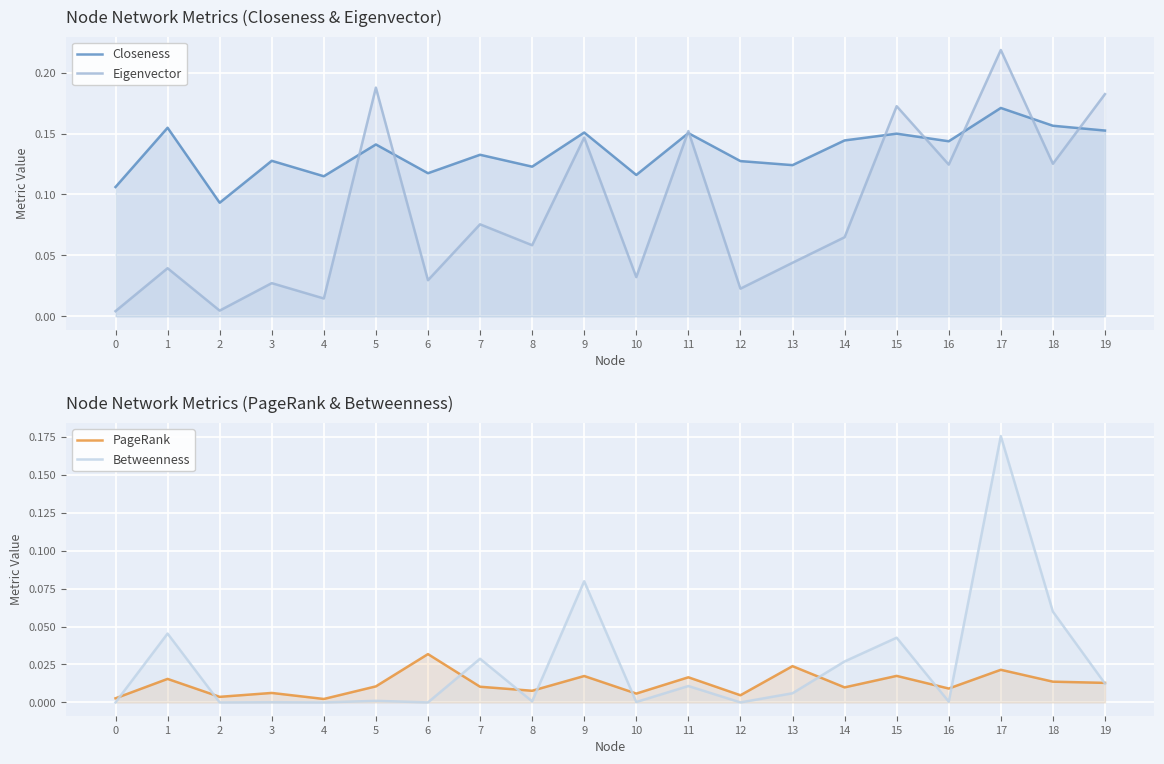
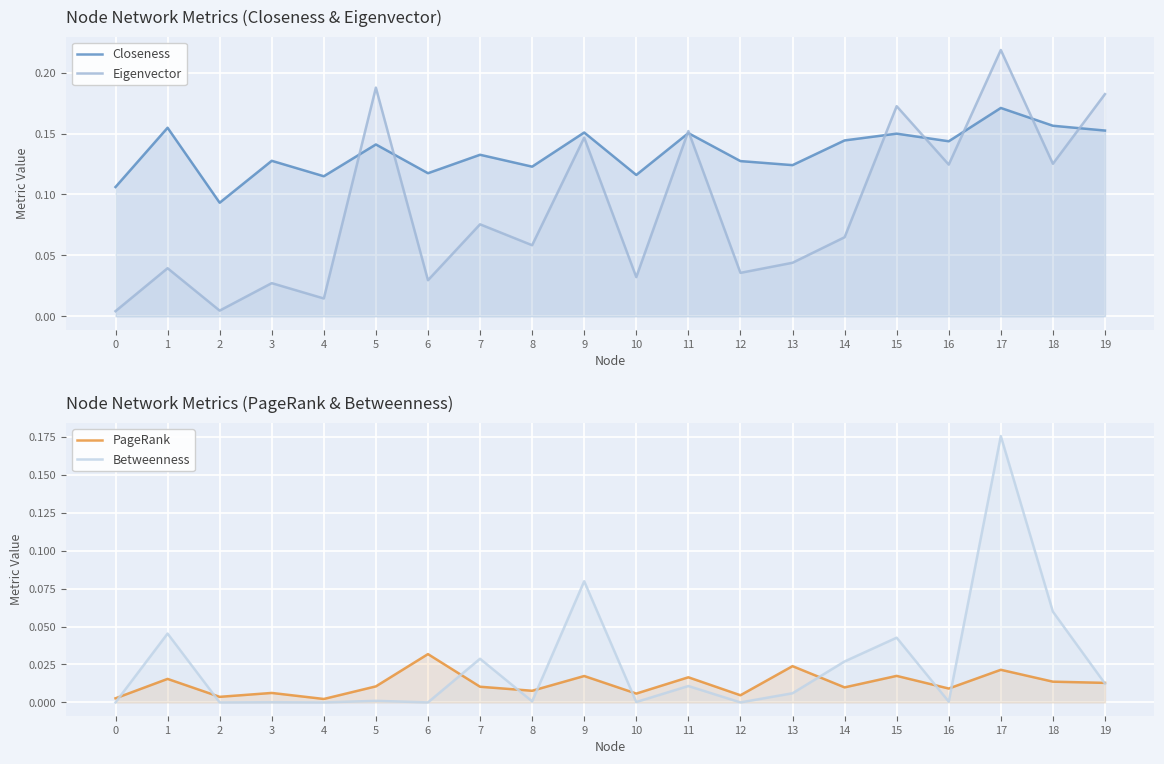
Node Network Metrics (Closeness & Eigenvector), Eigenvector, 12: 0.023 -> 0.036
